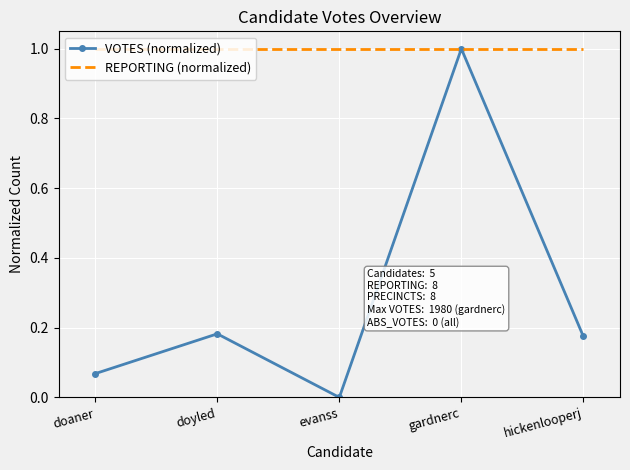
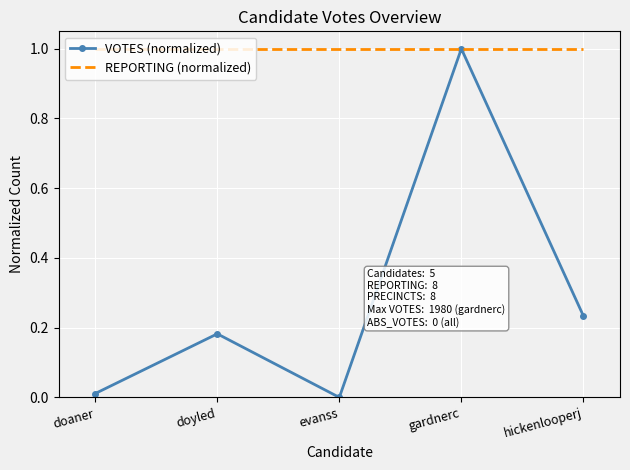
VOTES (normalized), doaner: 0.07 -> 0.01
VOTES (normalized), hickenlooperj: 0.17 -> 0.23
